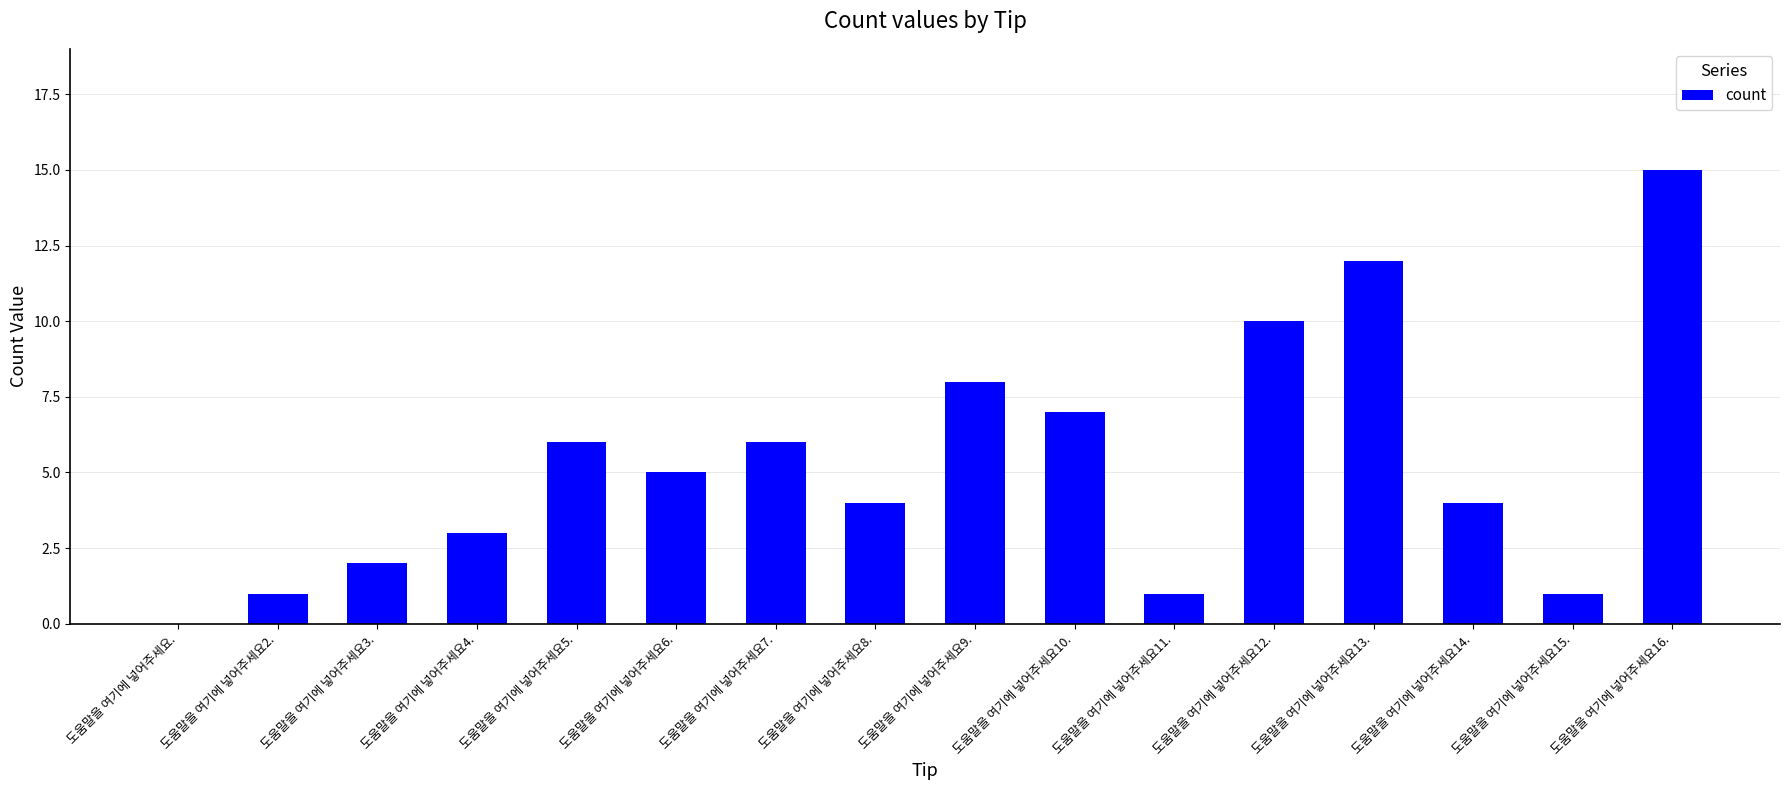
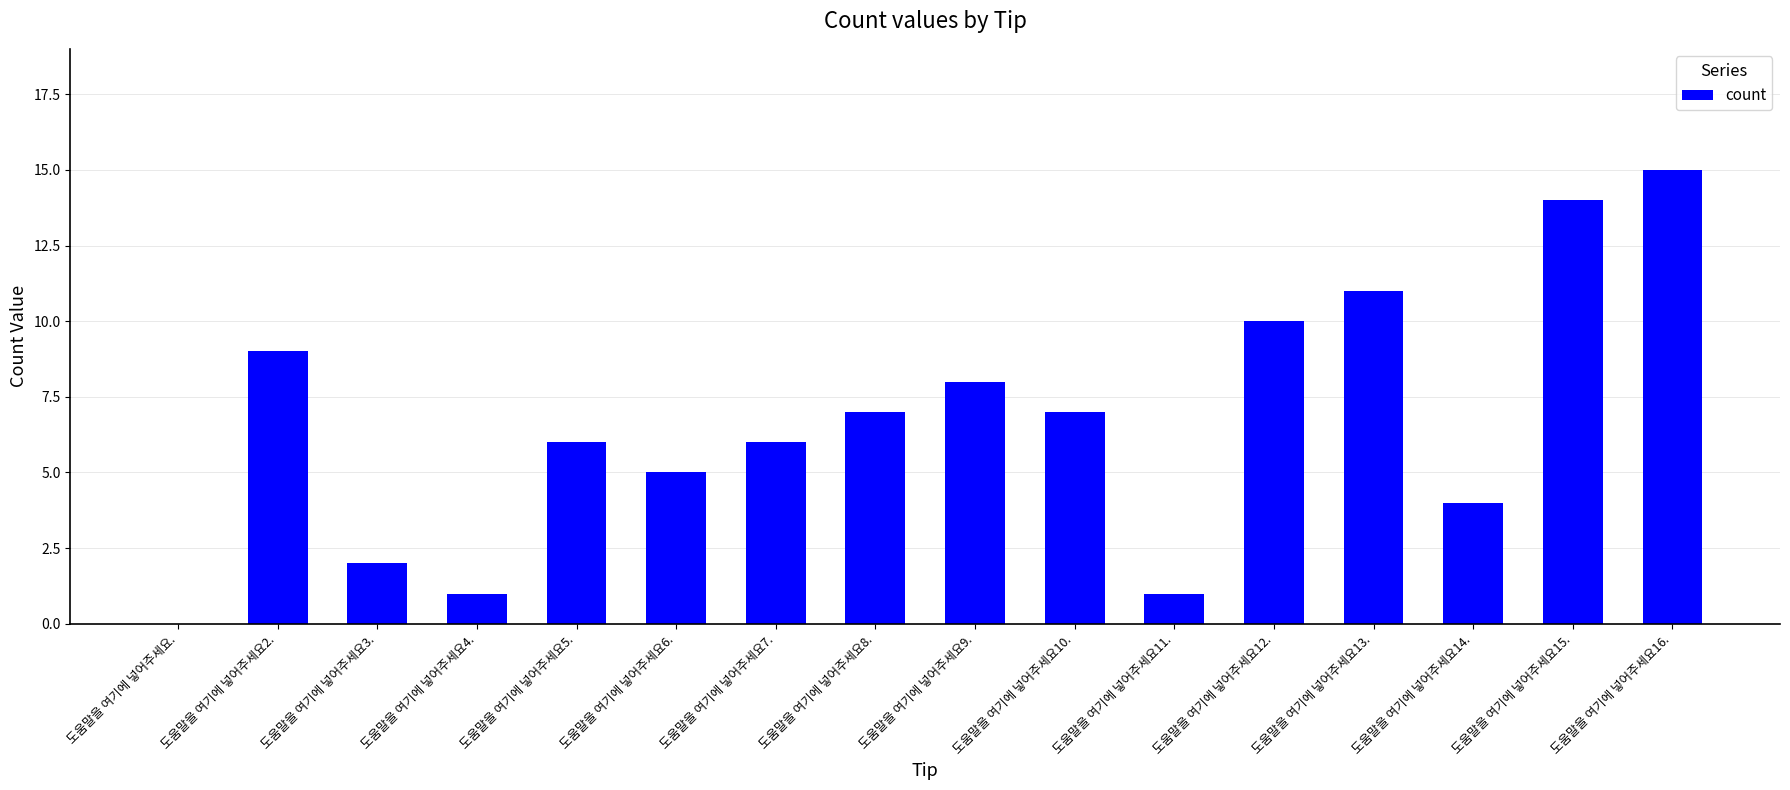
도움말을 여기에 넣어주세요2.: 1 -> 9
도움말을 여기에 넣어주세요4.: 3 -> 1
도움말을 여기에 넣어주세요8.: 4 -> 7
도움말을 여기에 넣어주세요13.: 12 -> 11
도움말을 여기에 넣어주세요15.: 1 -> 14
